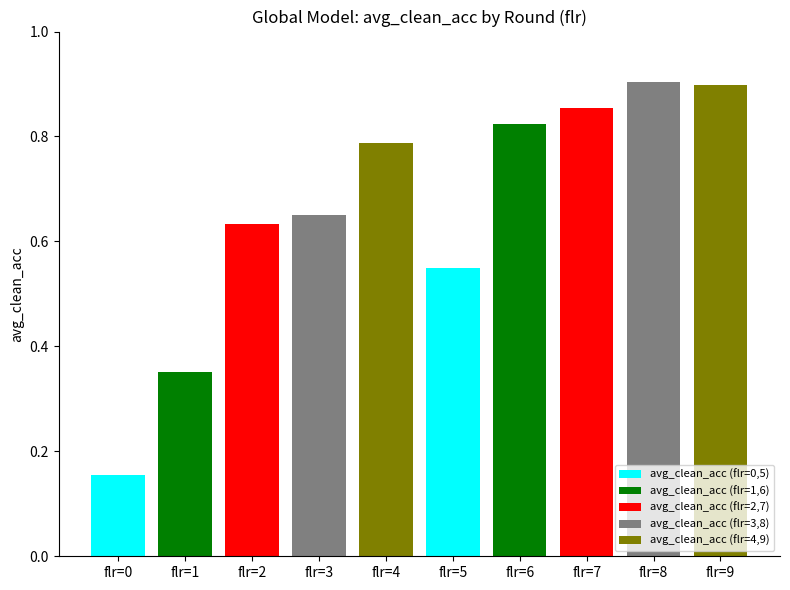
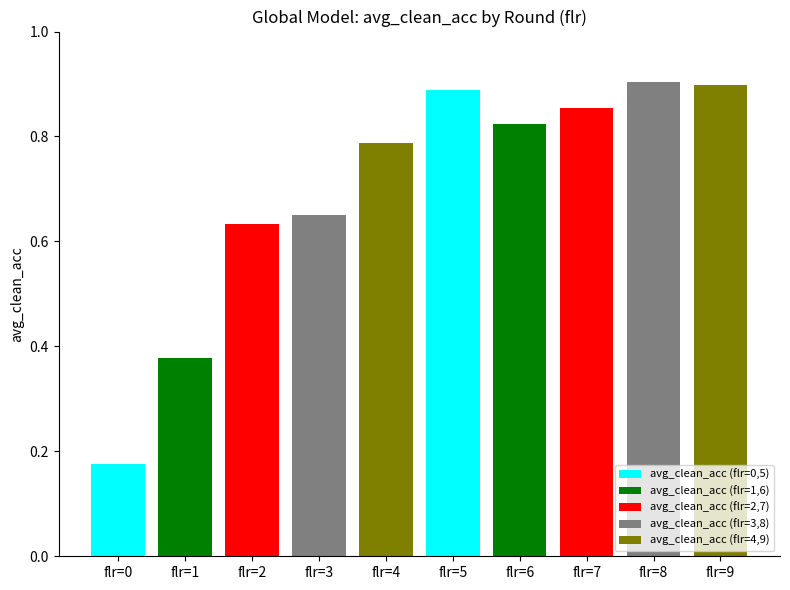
flr=0: 0.15 -> 0.18
flr=1: 0.35 -> 0.38
flr=5: 0.55 -> 0.89
